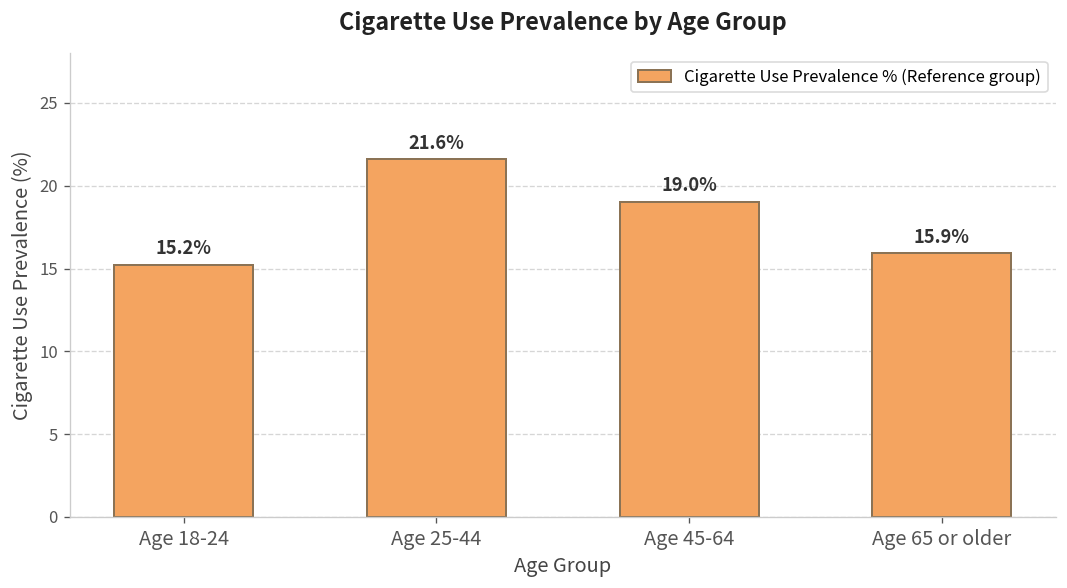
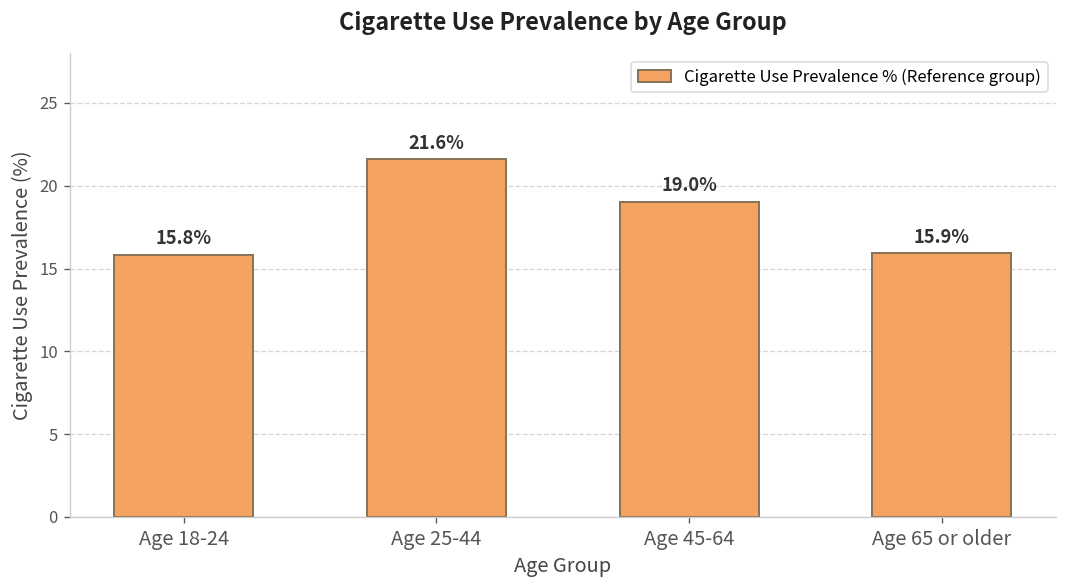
Age 18-24: 15.2% -> 15.8%
